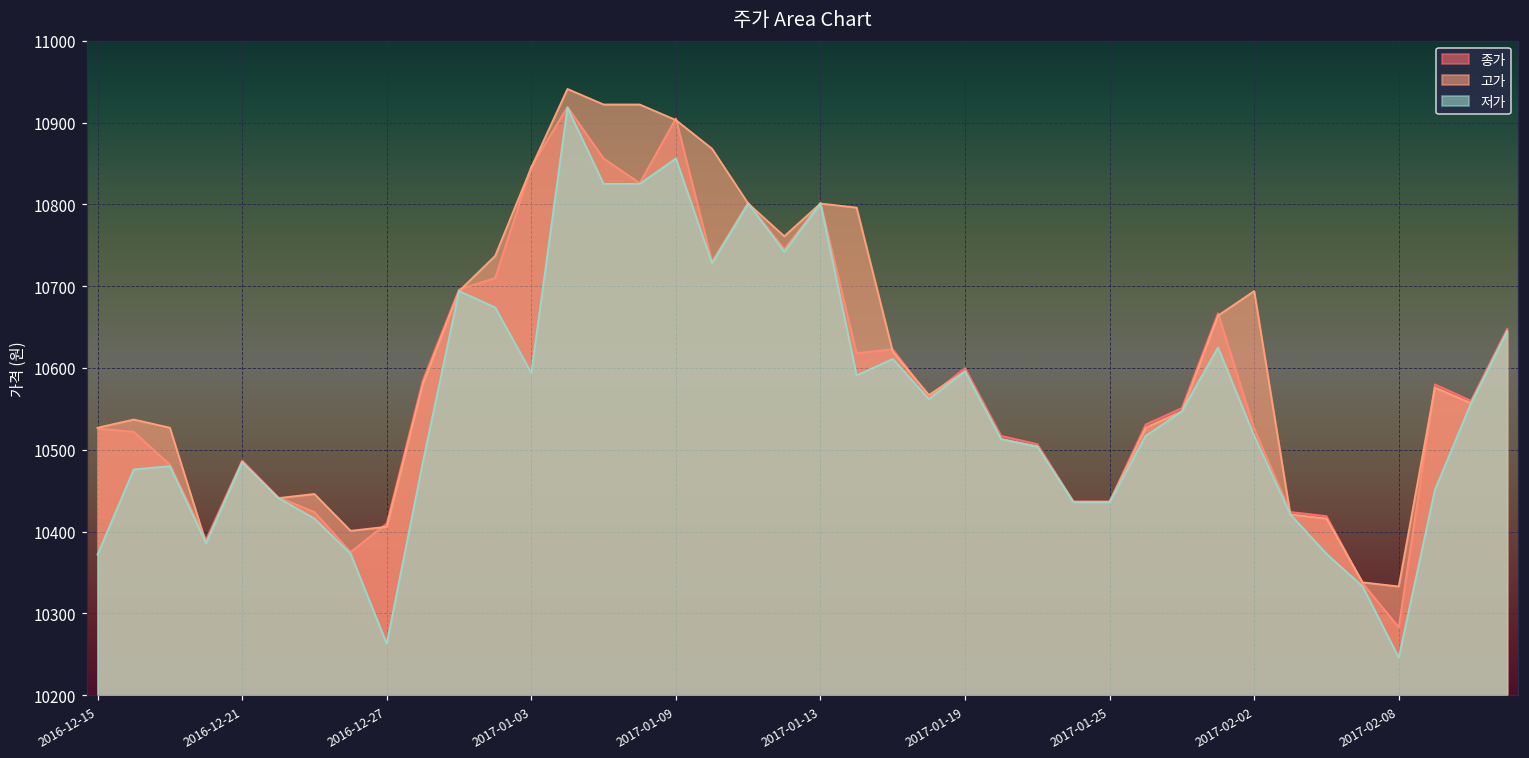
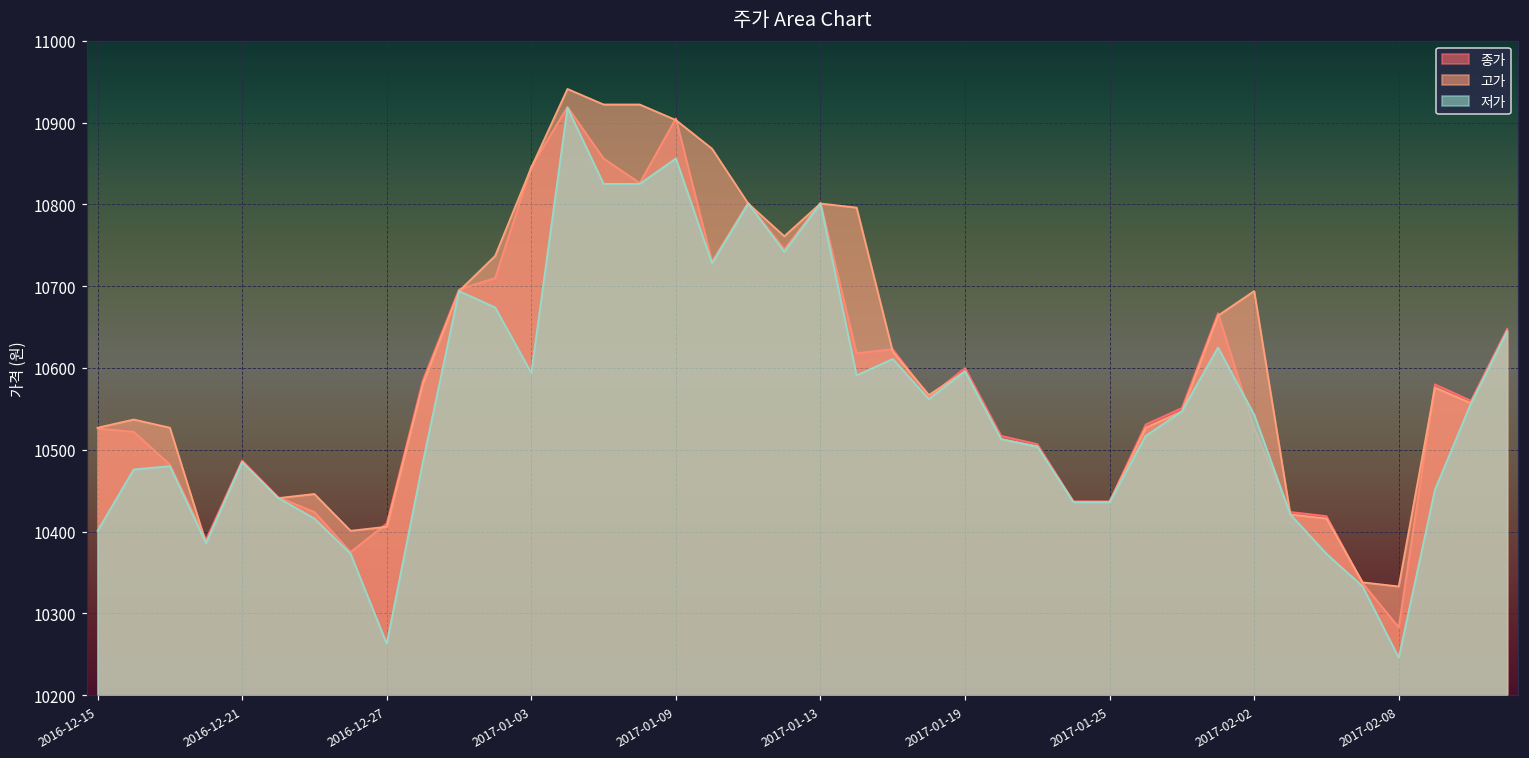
저가, 2016-12-15: 10370 -> 10400
저가, 2017-02-02: 10520 -> 10540
